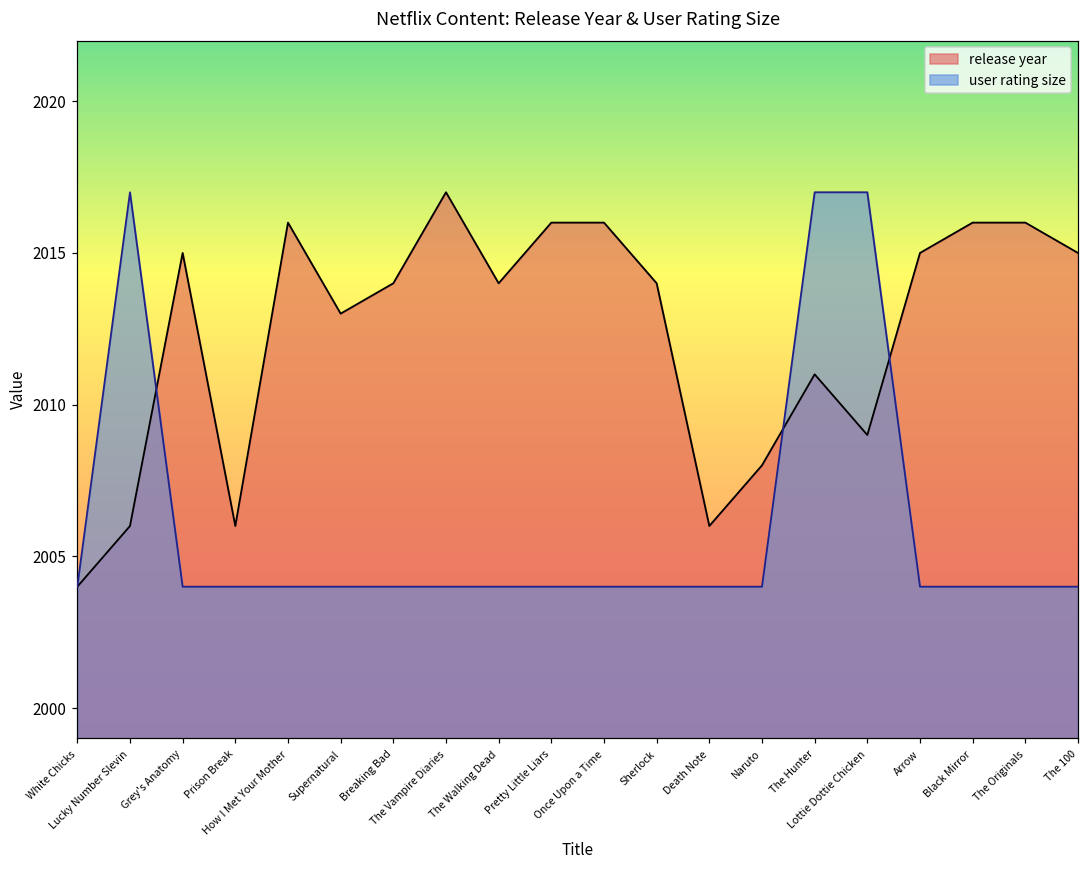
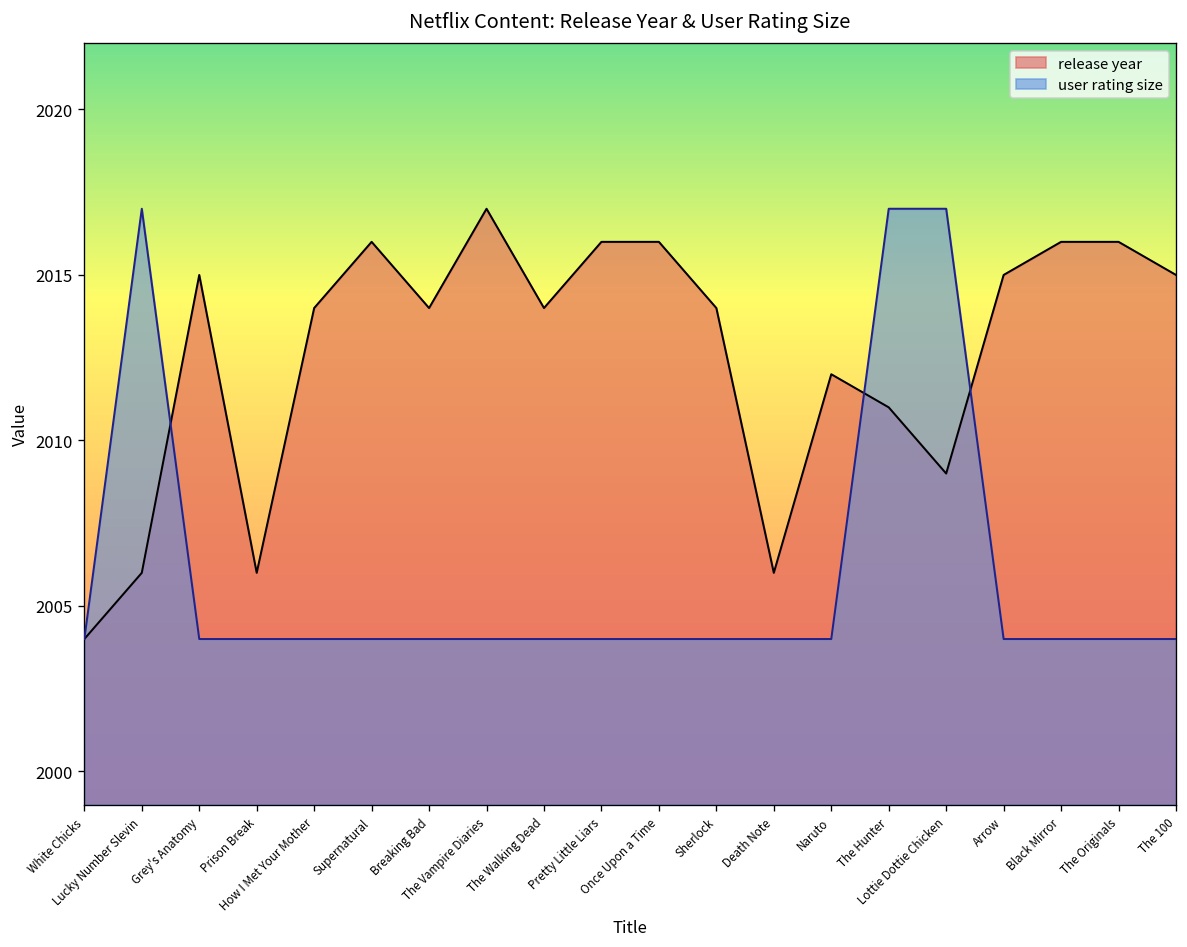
release year, How I Met Your Mother: 2016 -> 2014
release year, Supernatural: 2013 -> 2016
release year, Naruto: 2008 -> 2012
